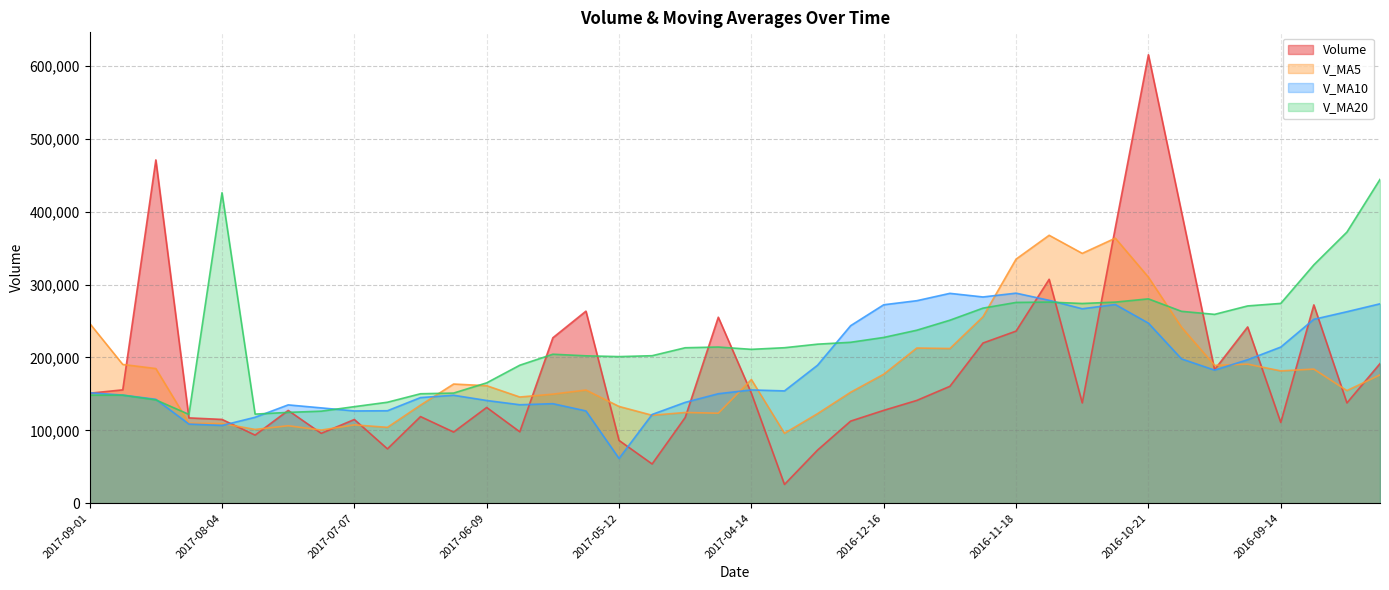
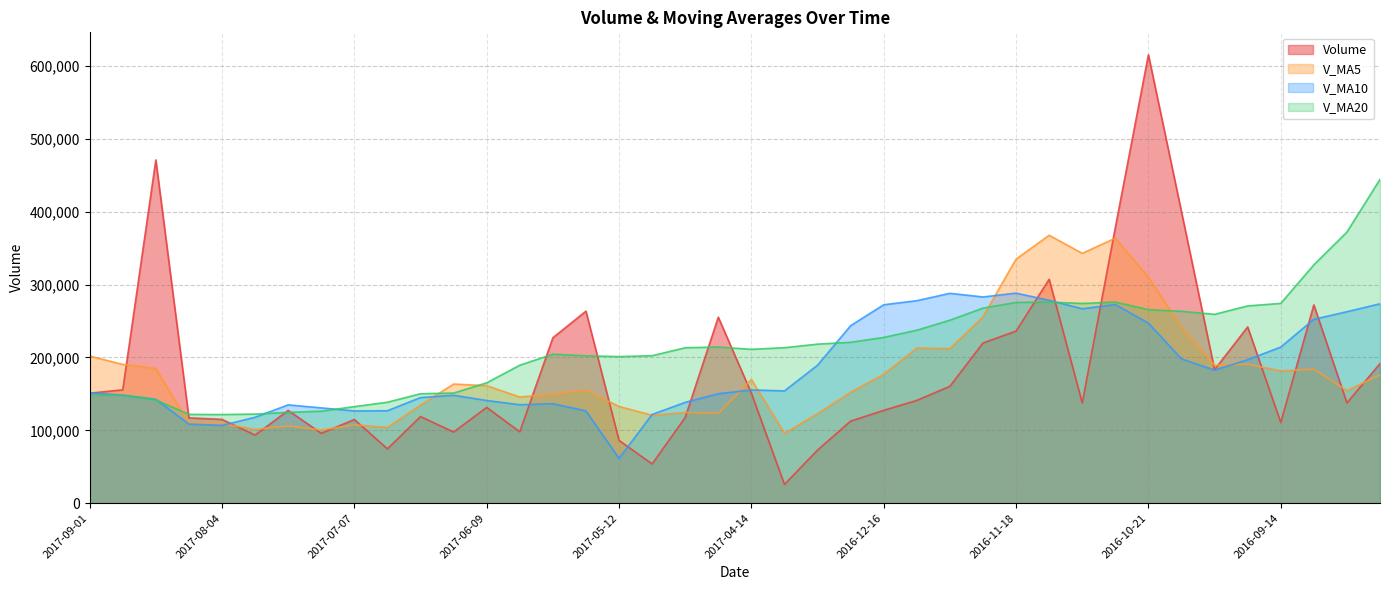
V_MA5, 2017-09-01: 250,000 -> 200,000
V_MA20, 2017-08-04: 430,000 -> 120,000
V_MA20, 2016-10-21: 280,000 -> 270,000
